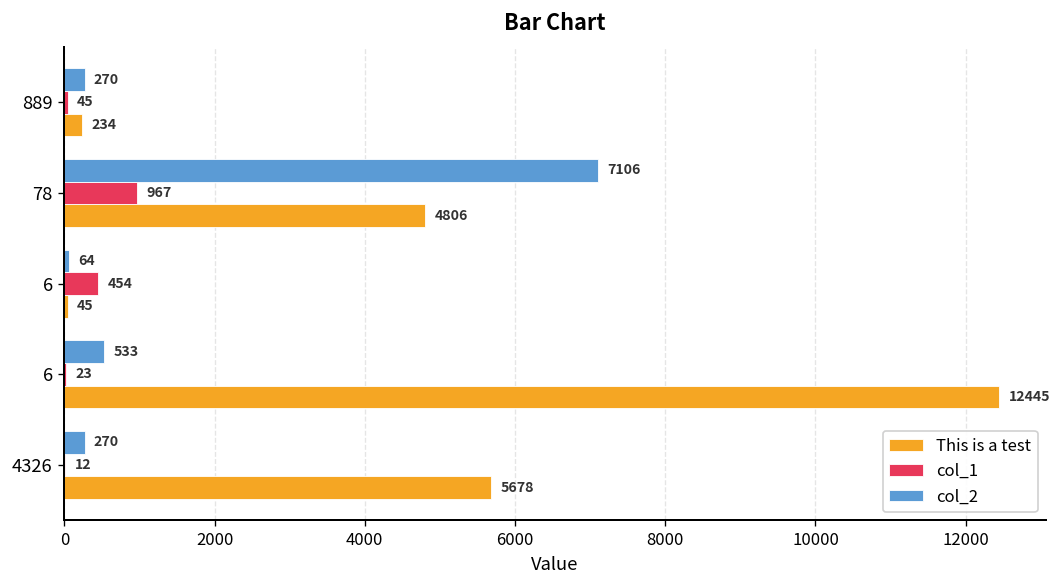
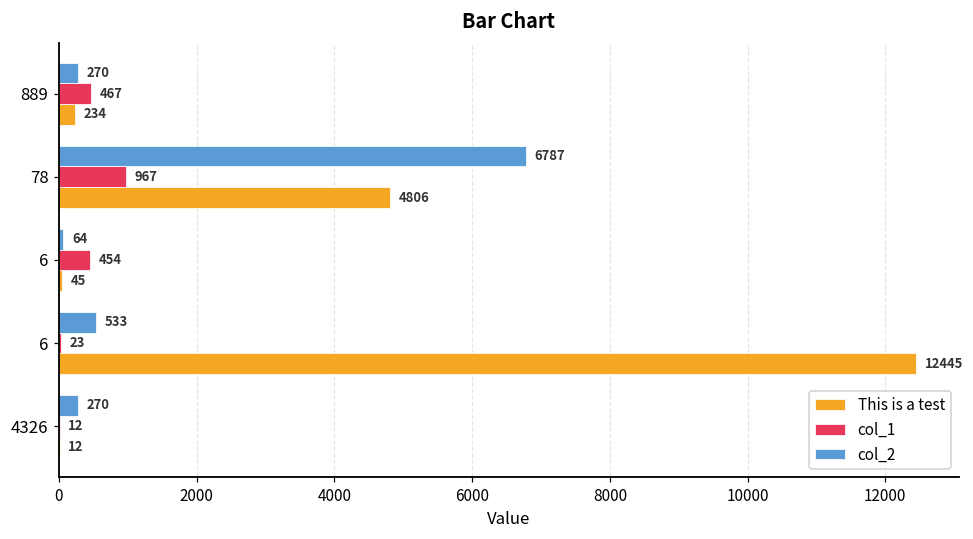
col_1, 889: 45 -> 467
col_2, 78: 7106 -> 6787
This is a test, 4326: 5678 -> 12
